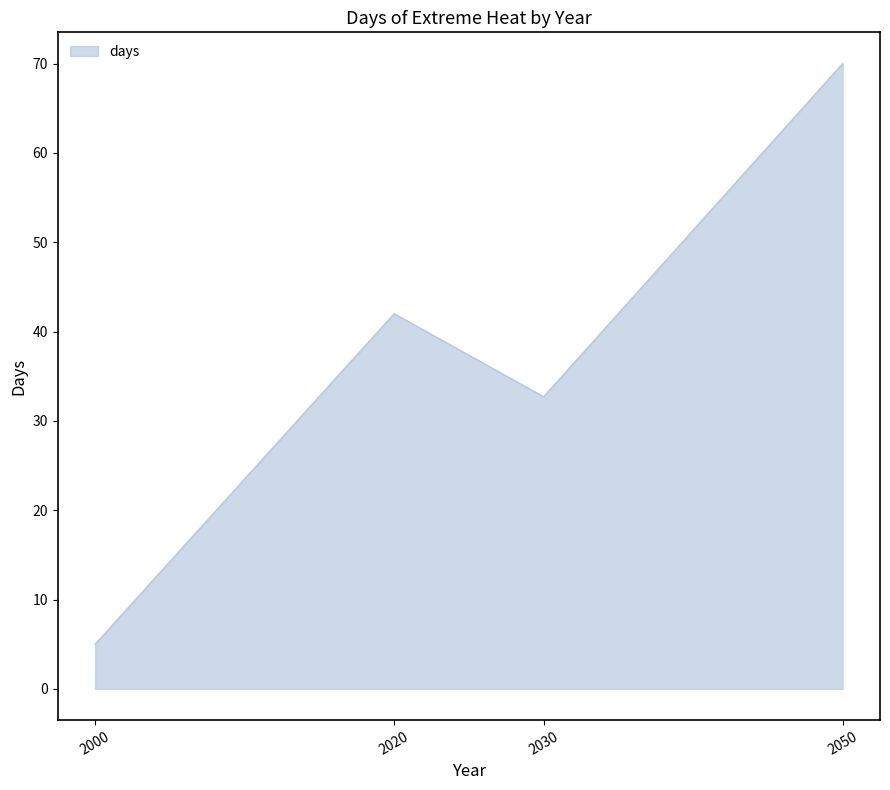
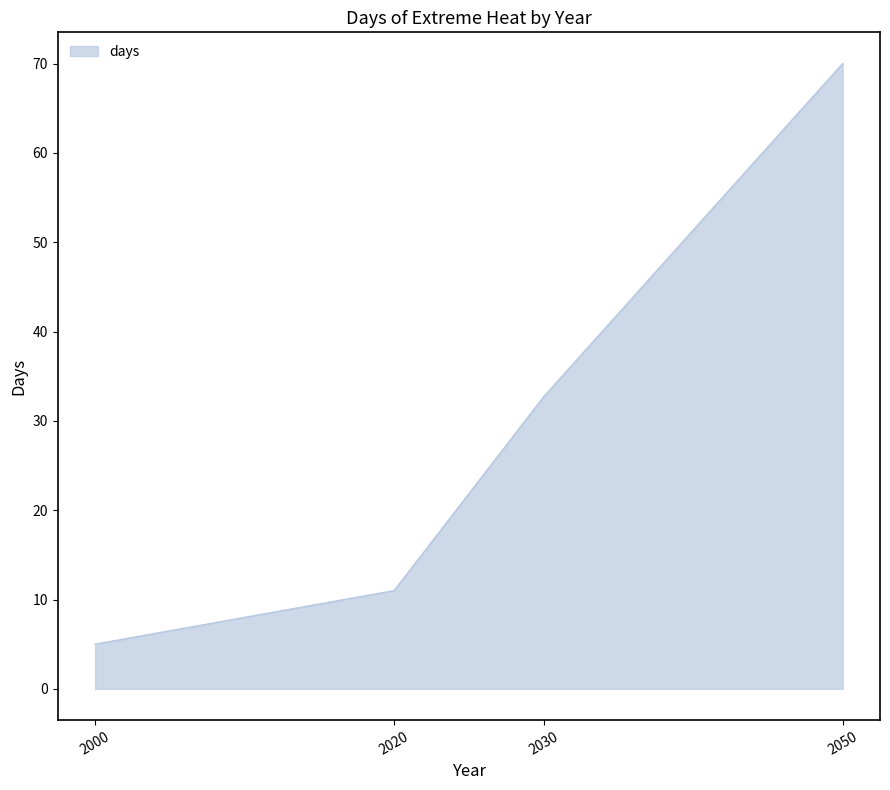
2020: 42 -> 11
